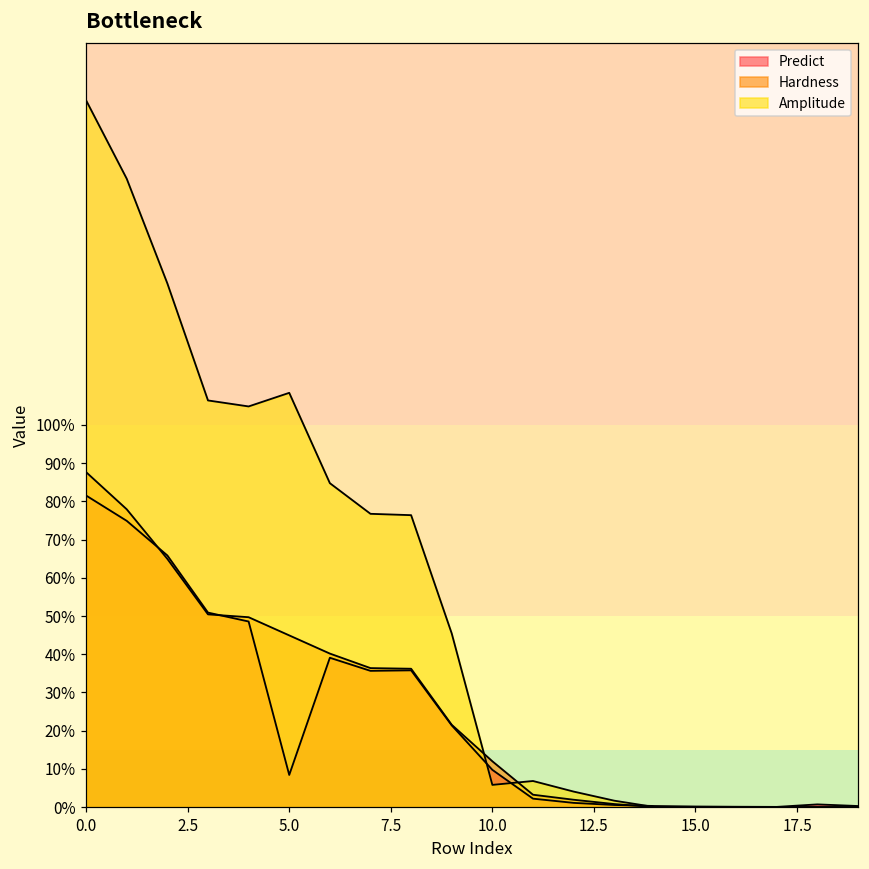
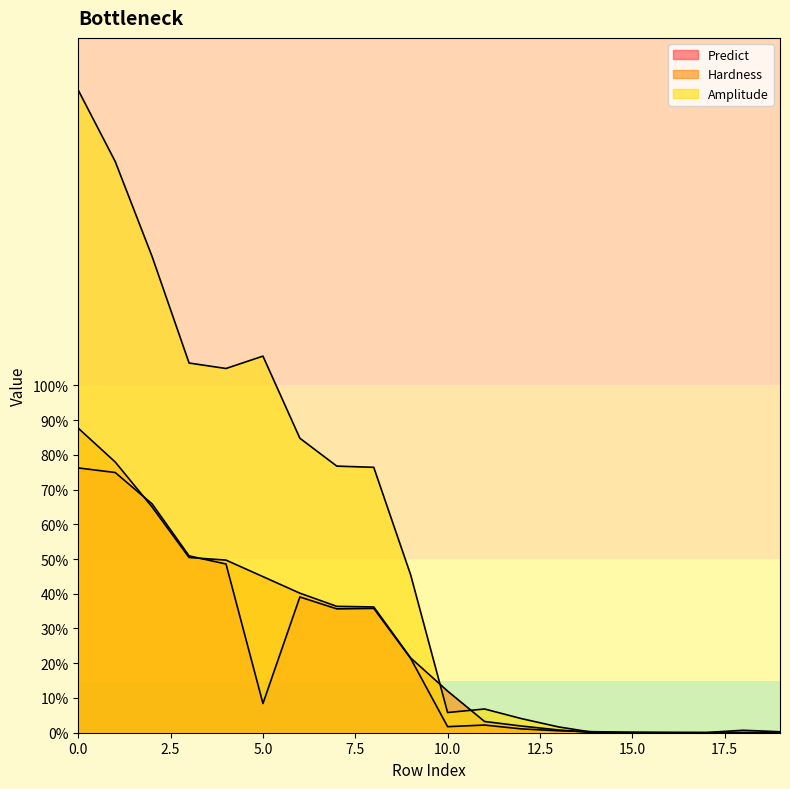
Predict, 0.0: 82% -> 76%
Predict, 10.0: 10% -> 2%
